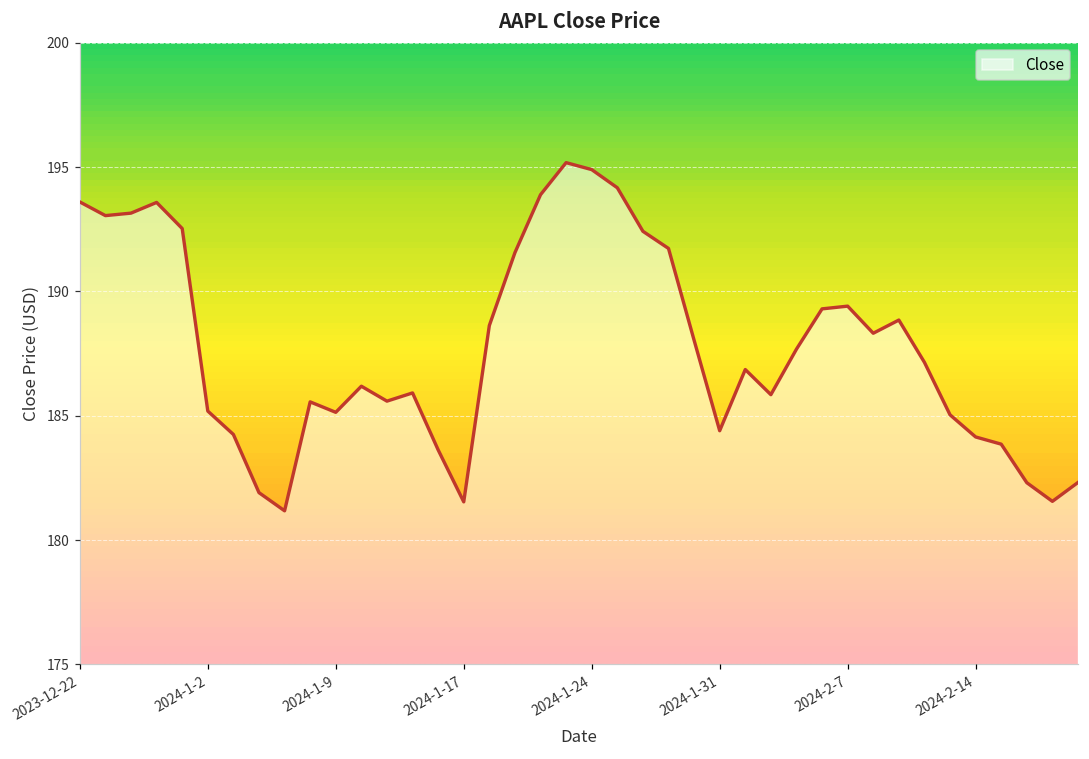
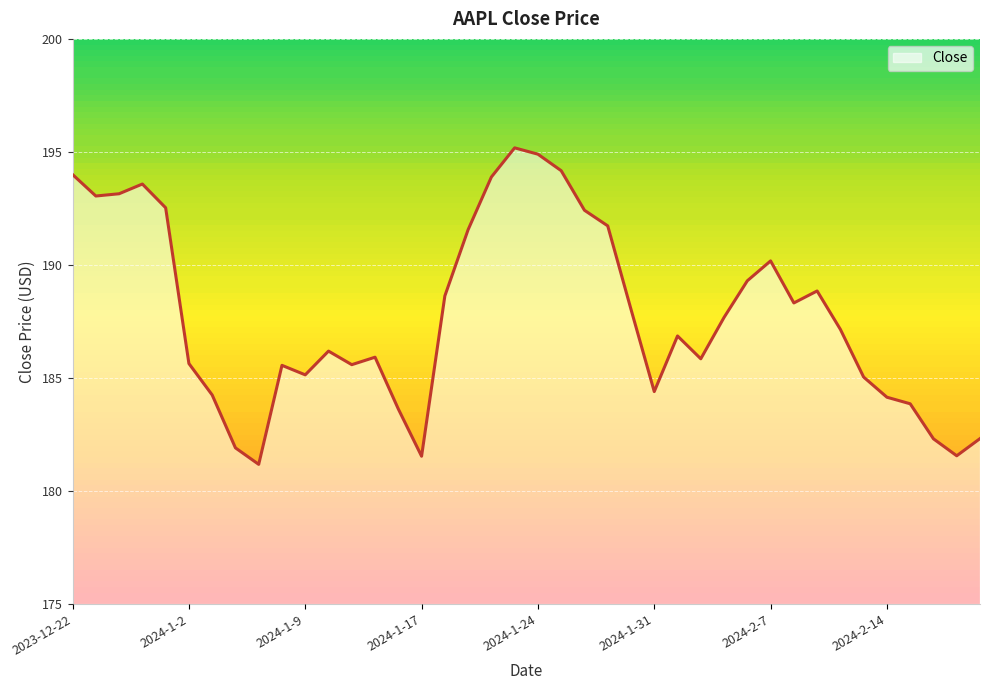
2023-12-22: 193.6 -> 194.0
2024-1-2: 185.2 -> 185.6
2024-2-7: 189.4 -> 190.2
